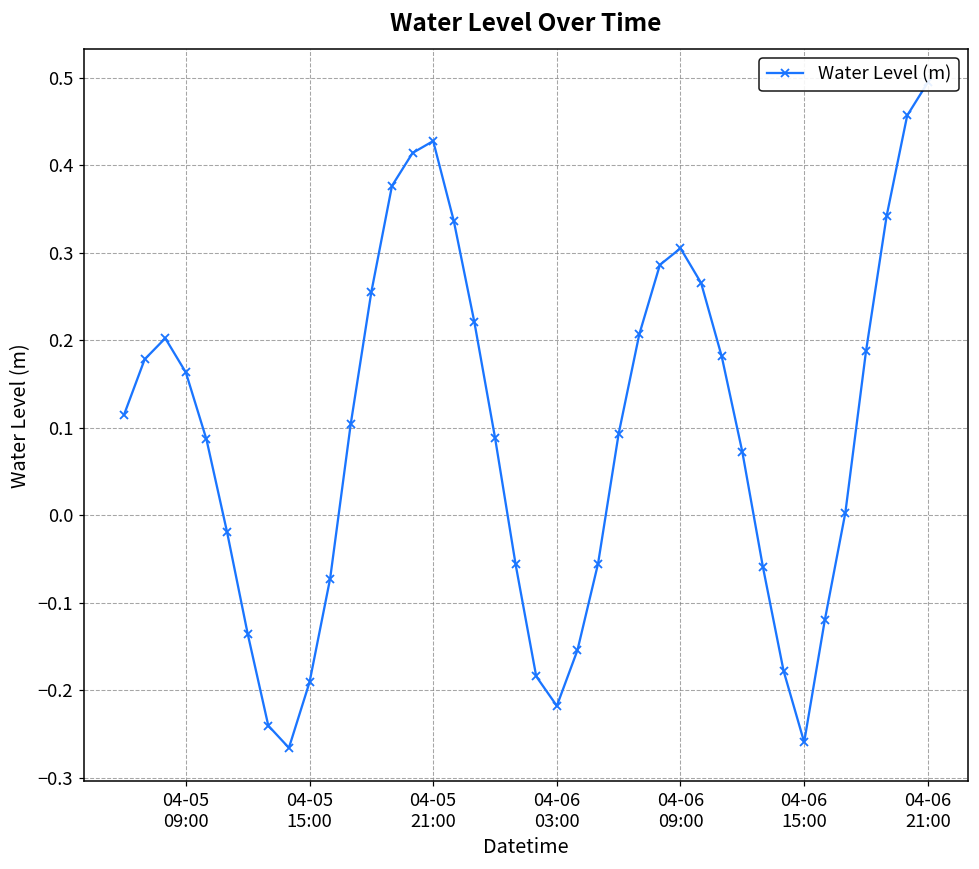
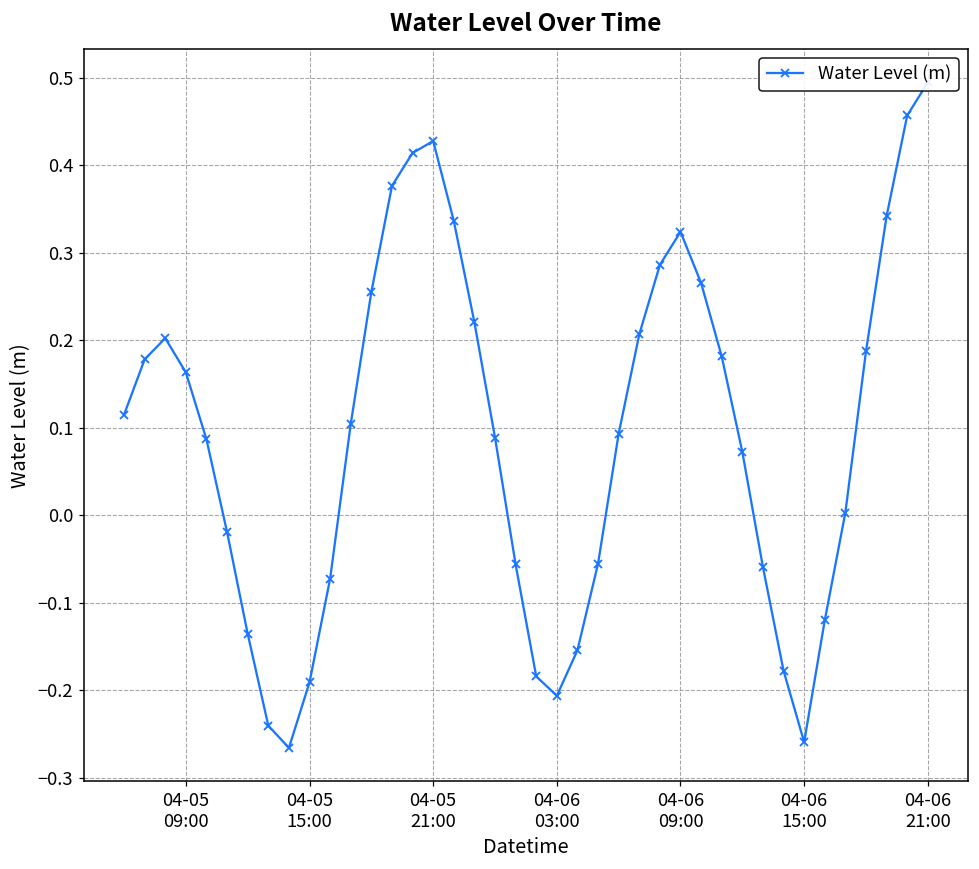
04-06 03:00: -0.22 -> -0.21
04-06 09:00: 0.31 -> 0.32
